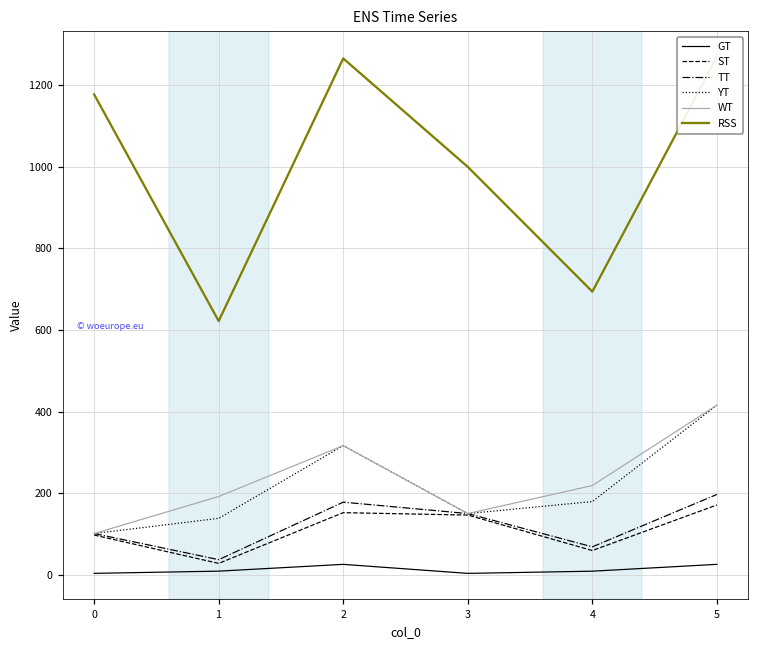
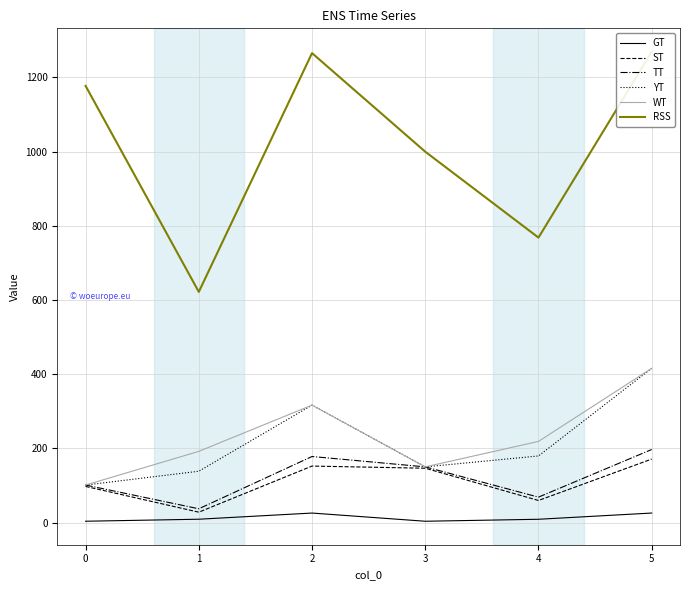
RSS, 4: 690 -> 770
